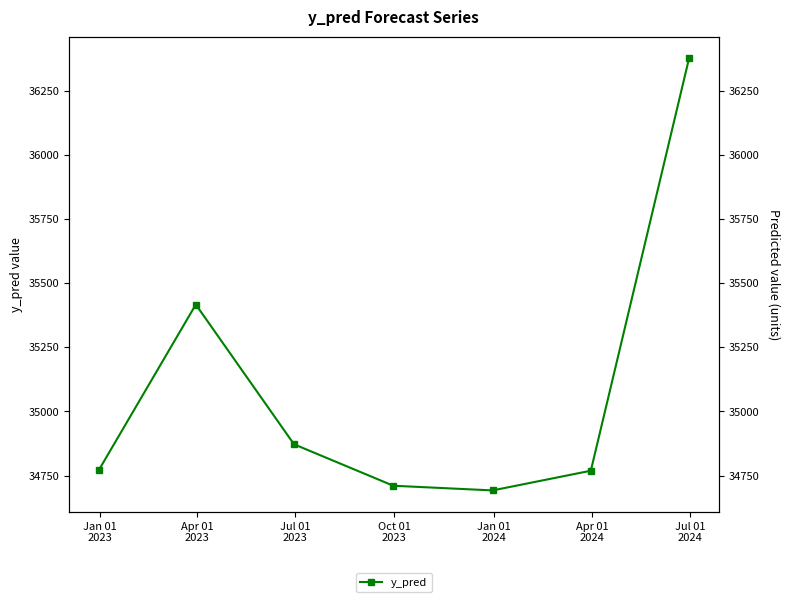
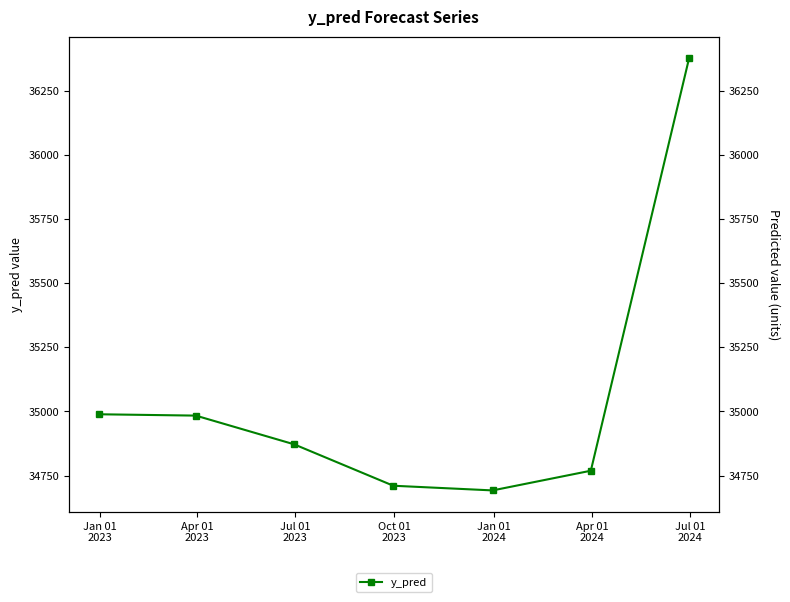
Jan 01 2023: 34770 -> 34990
Apr 01 2023: 35420 -> 34980
